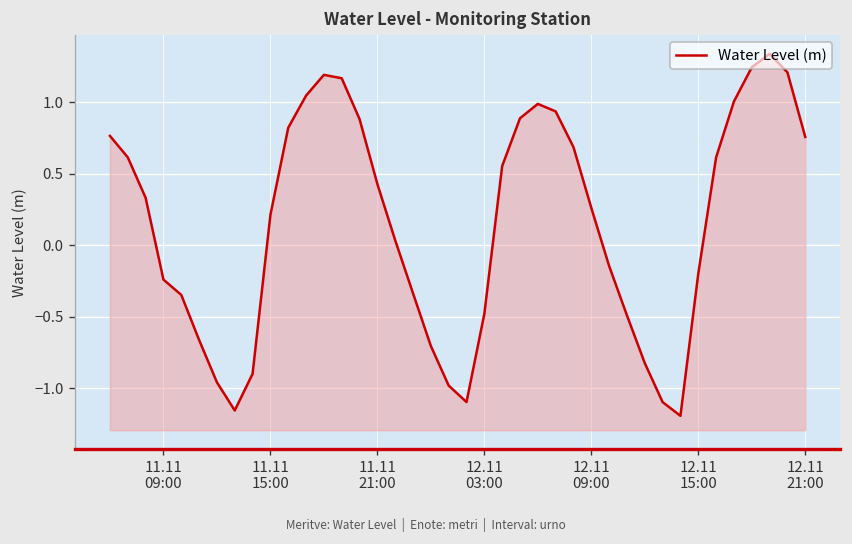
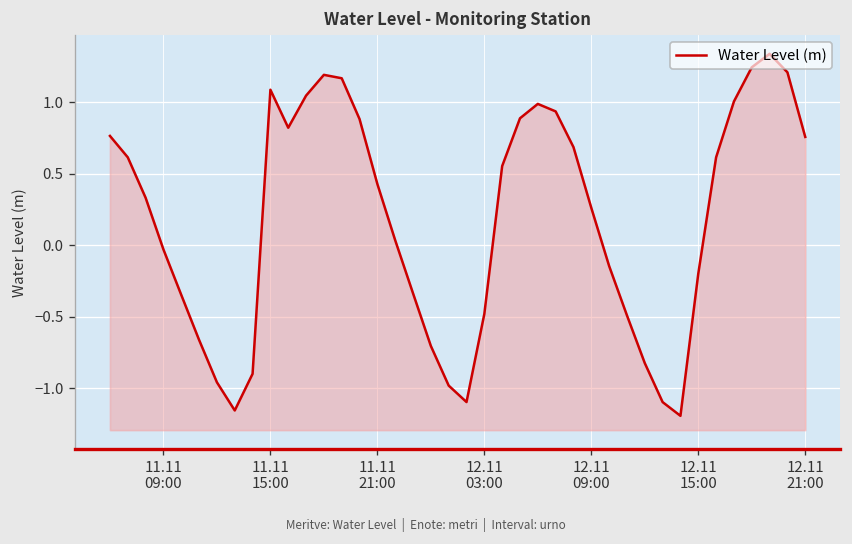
11.11 09:00: -0.24 -> -0.03
11.11 15:00: 0.21 -> 1.09
